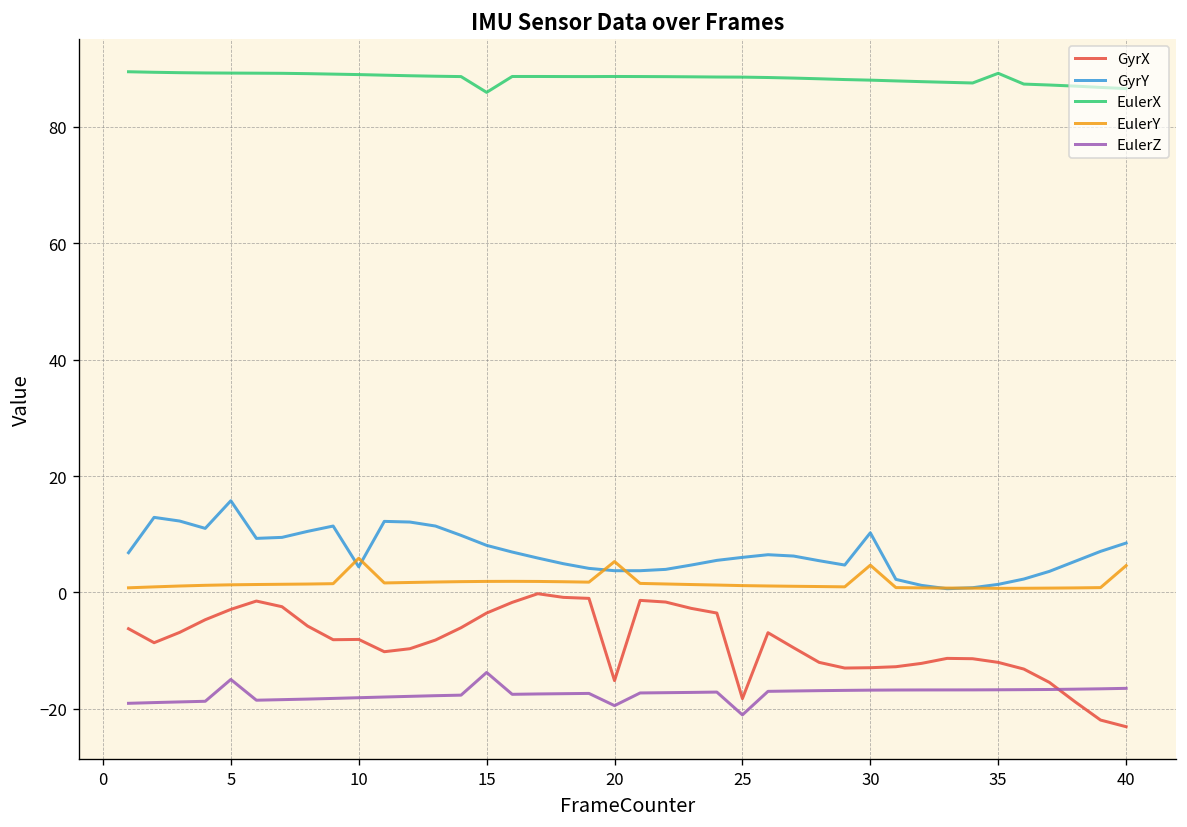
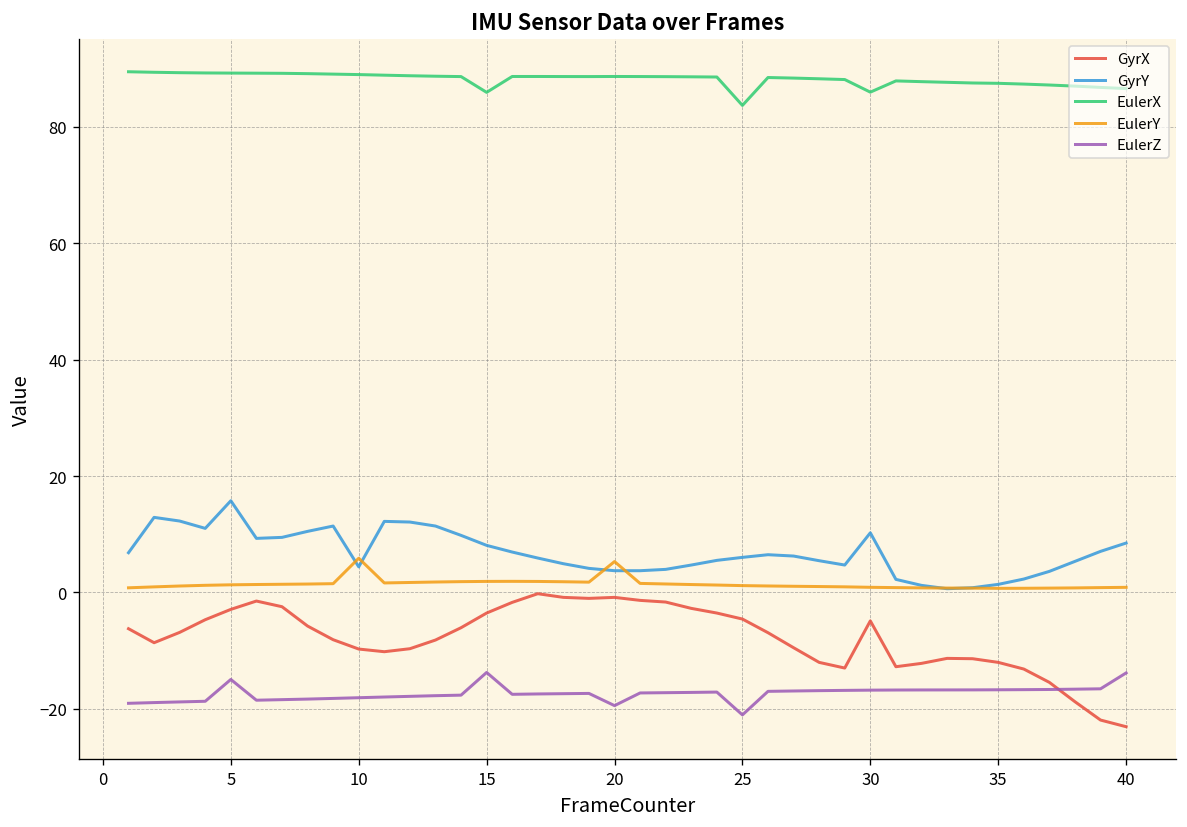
GyrX, 10: -8 -> -10
GyrX, 20: -15 -> -1
GyrX, 25: -18 -> -5
EulerX, 25: 89 -> 84
GyrX, 30: -13 -> -5
EulerX, 30: 88 -> 86
EulerY, 30: 5 -> 1
EulerX, 35: 89 -> 87
EulerY, 40: 5 -> 1
EulerZ, 40: -16 -> -14
